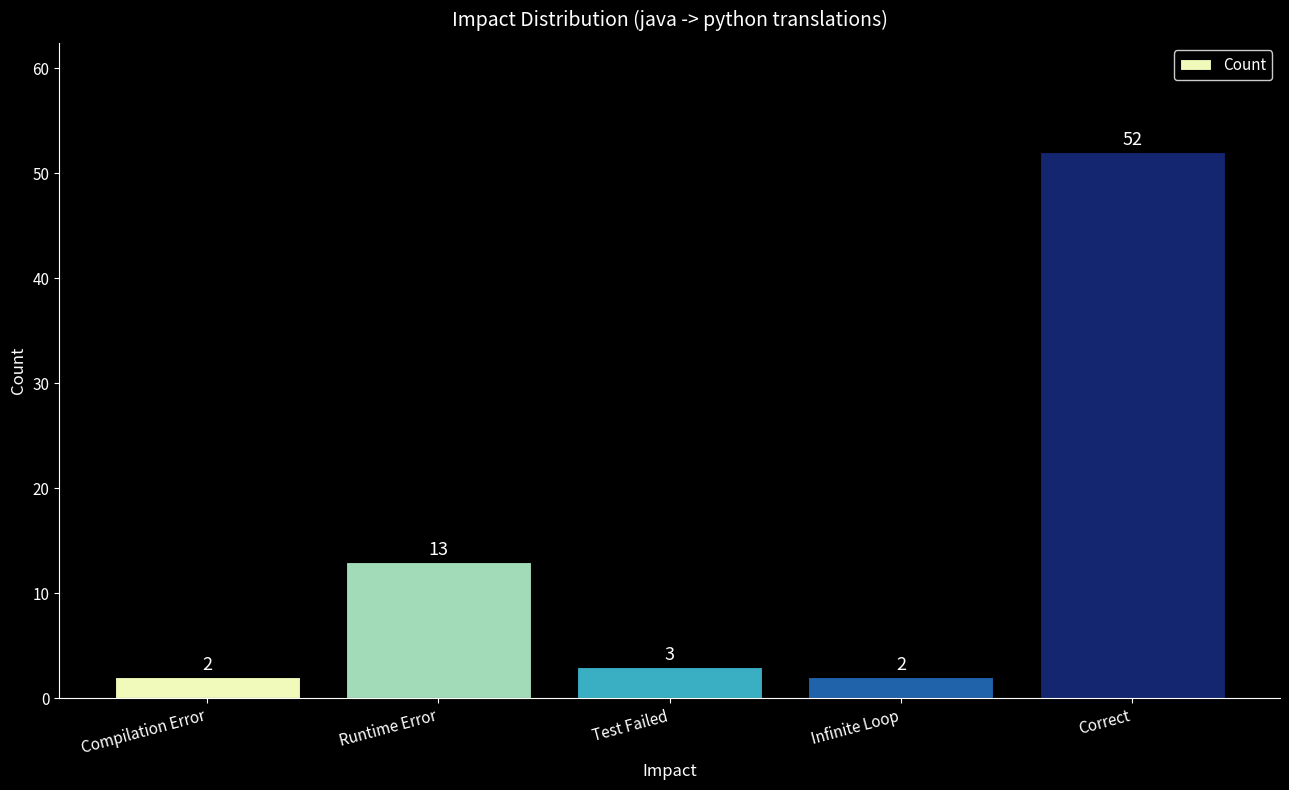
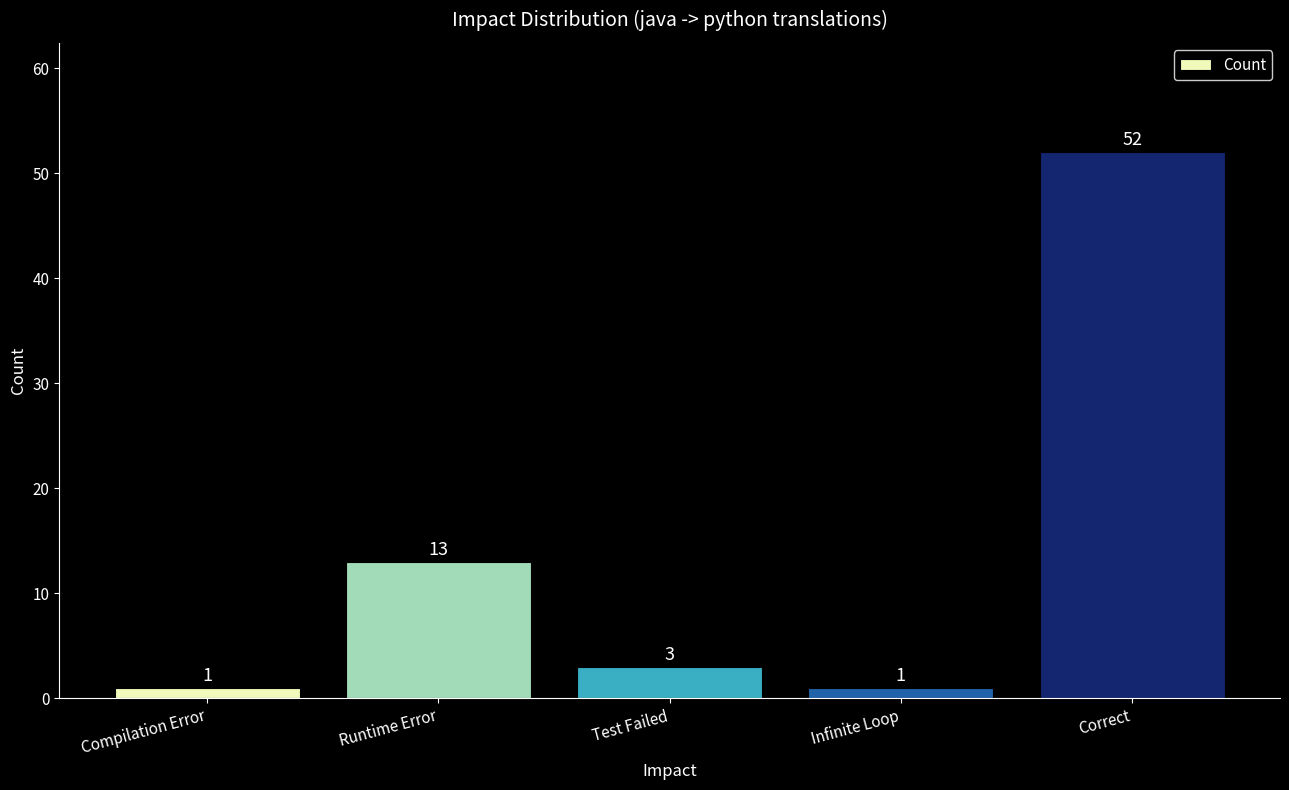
Compilation Error: 2 -> 1
Infinite Loop: 2 -> 1
